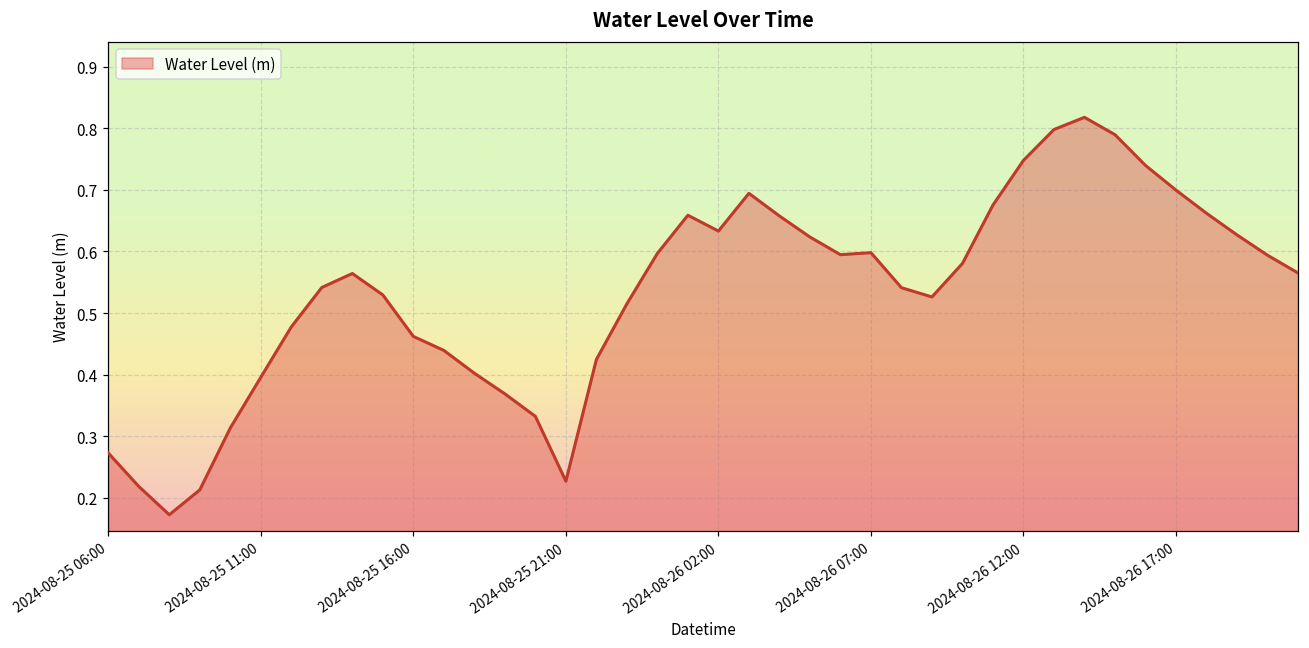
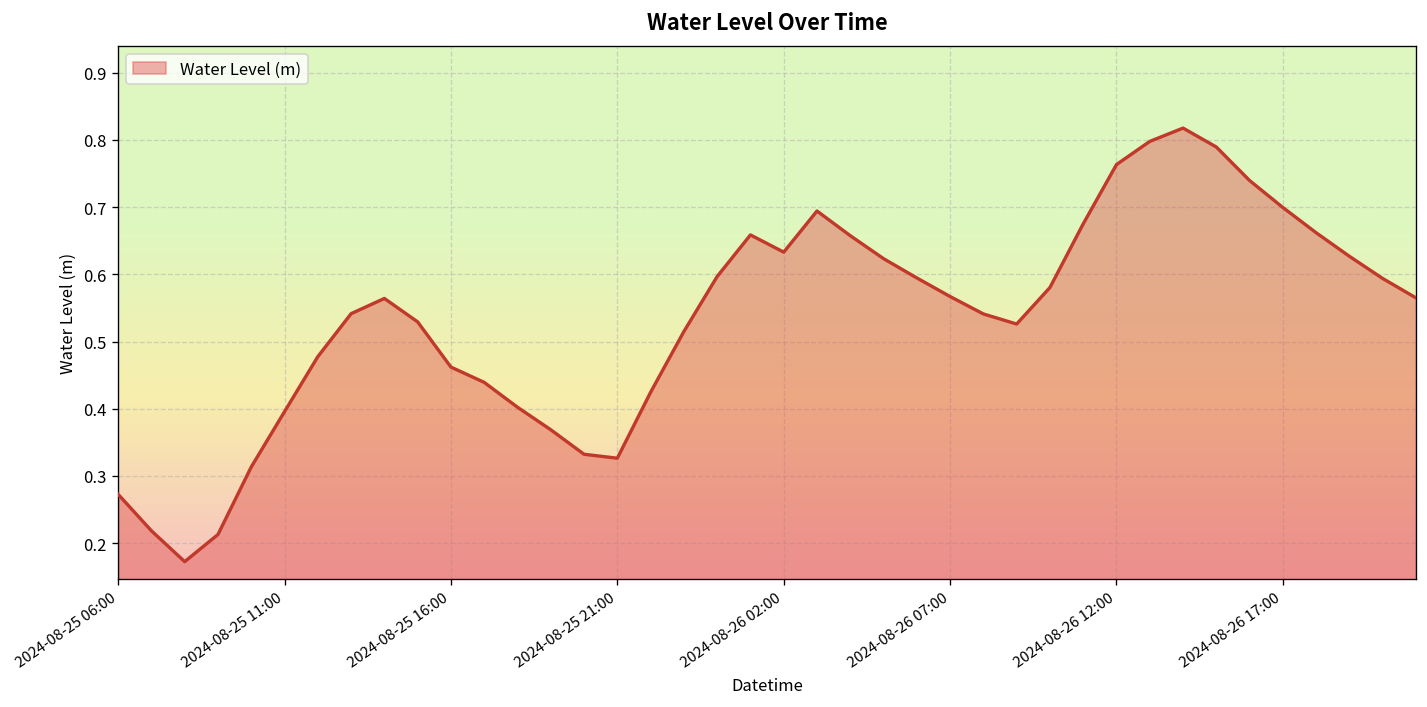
2024-08-25 21:00: 0.23 -> 0.33
2024-08-26 07:00: 0.60 -> 0.57
2024-08-26 12:00: 0.75 -> 0.76
